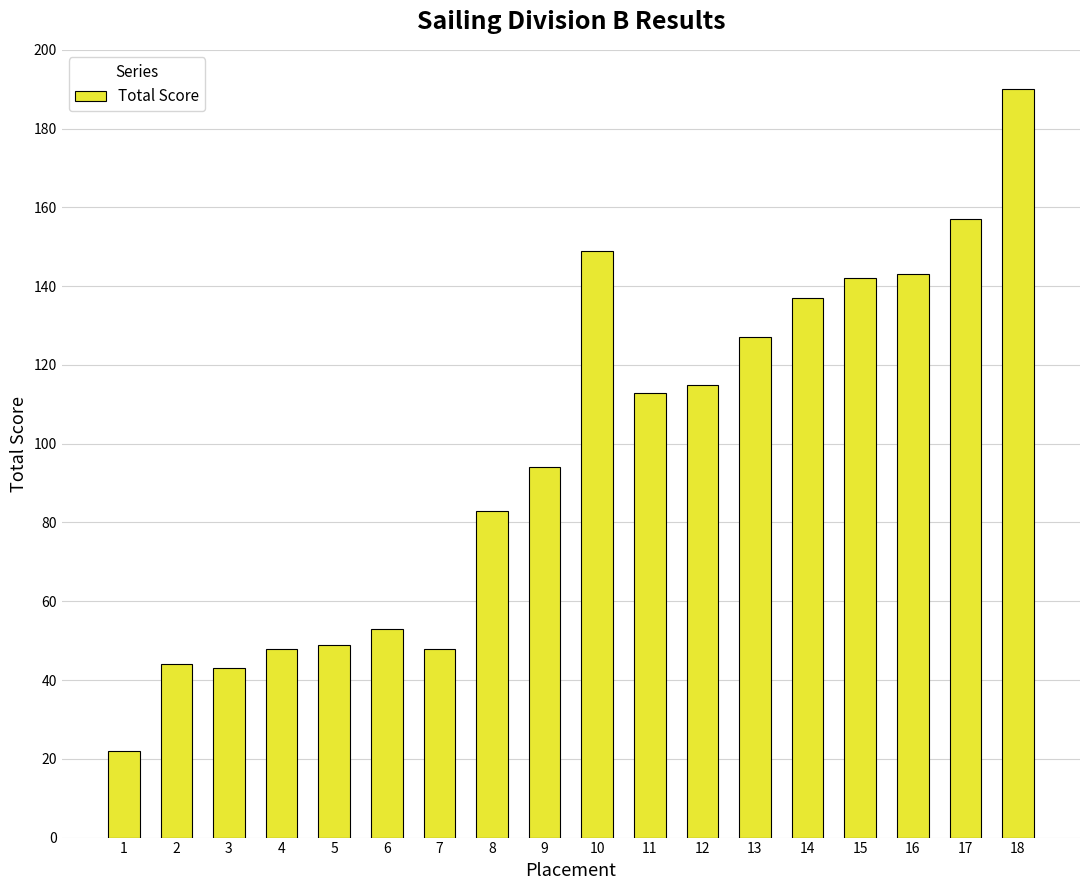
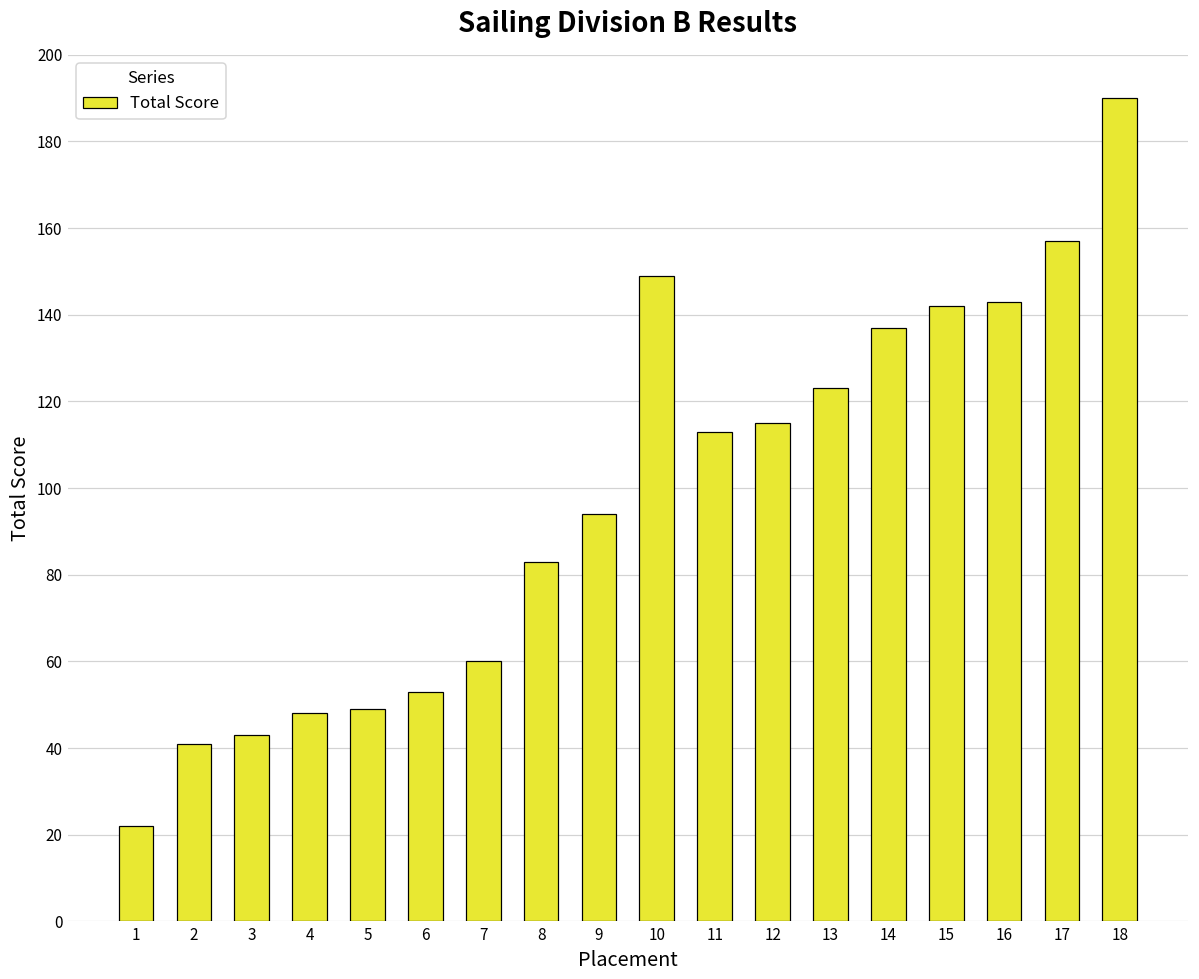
2: 44 -> 41
7: 48 -> 60
13: 127 -> 123
